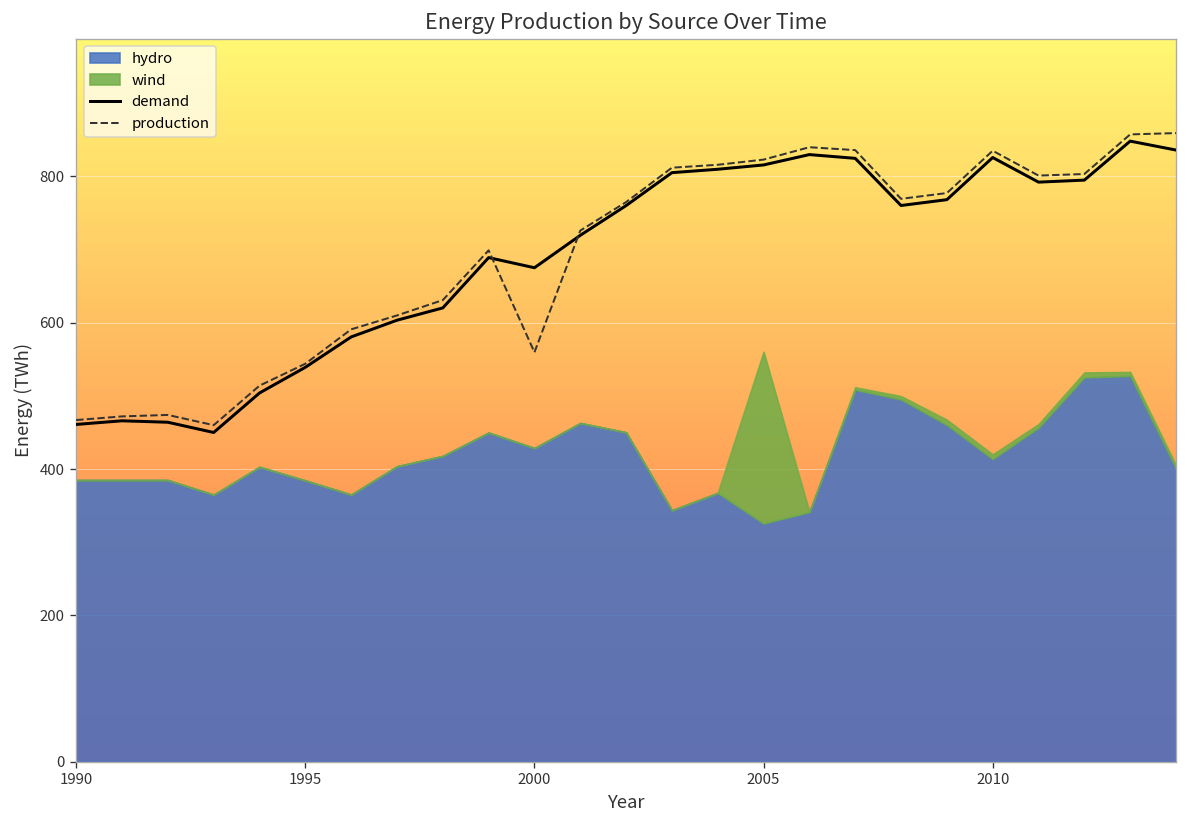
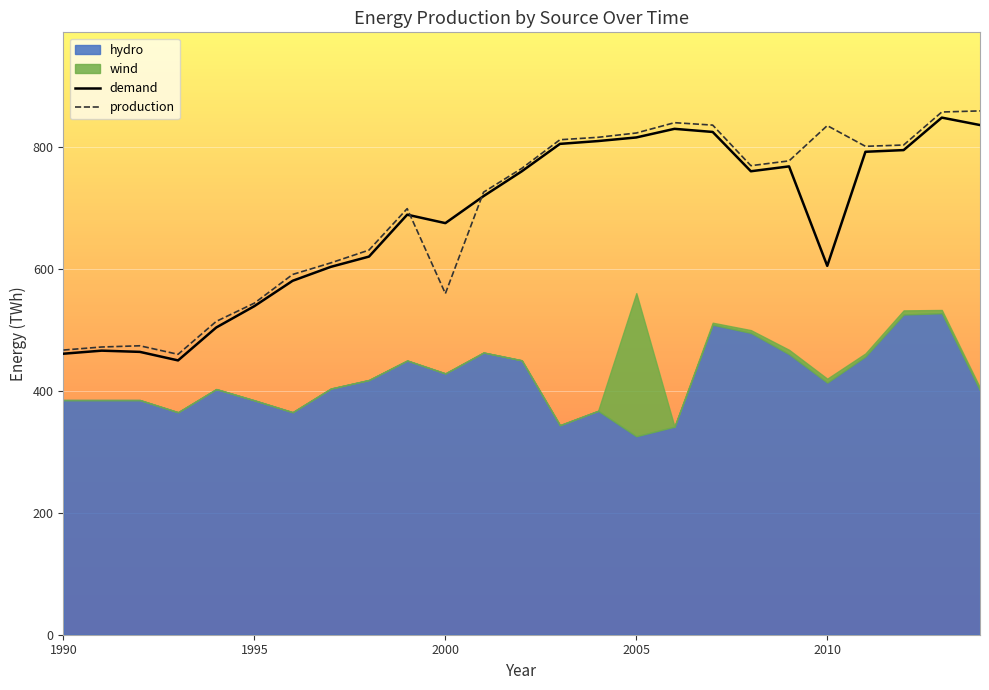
demand, 2010: 830 -> 610
